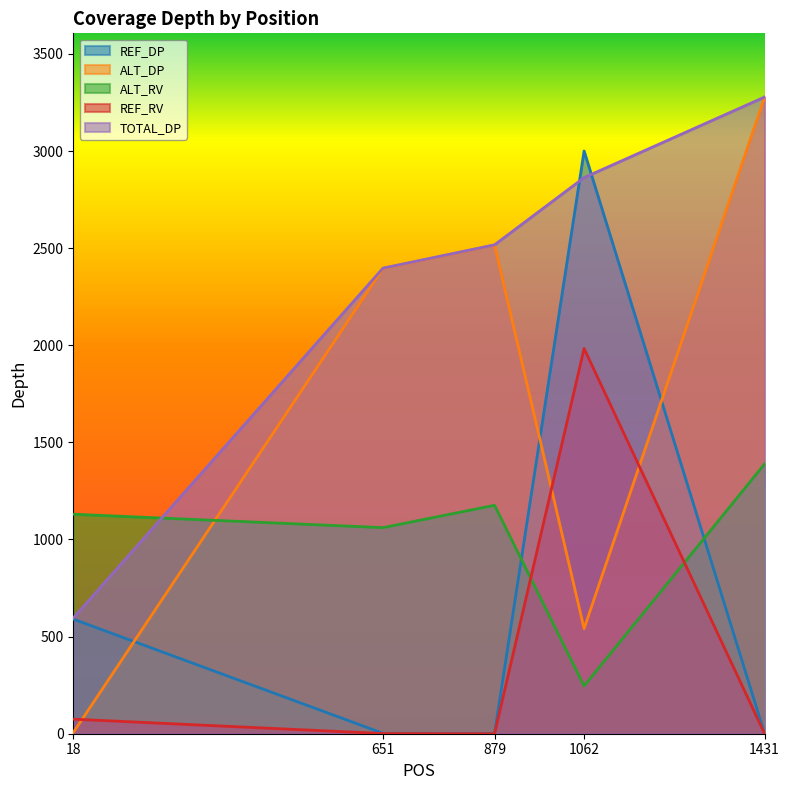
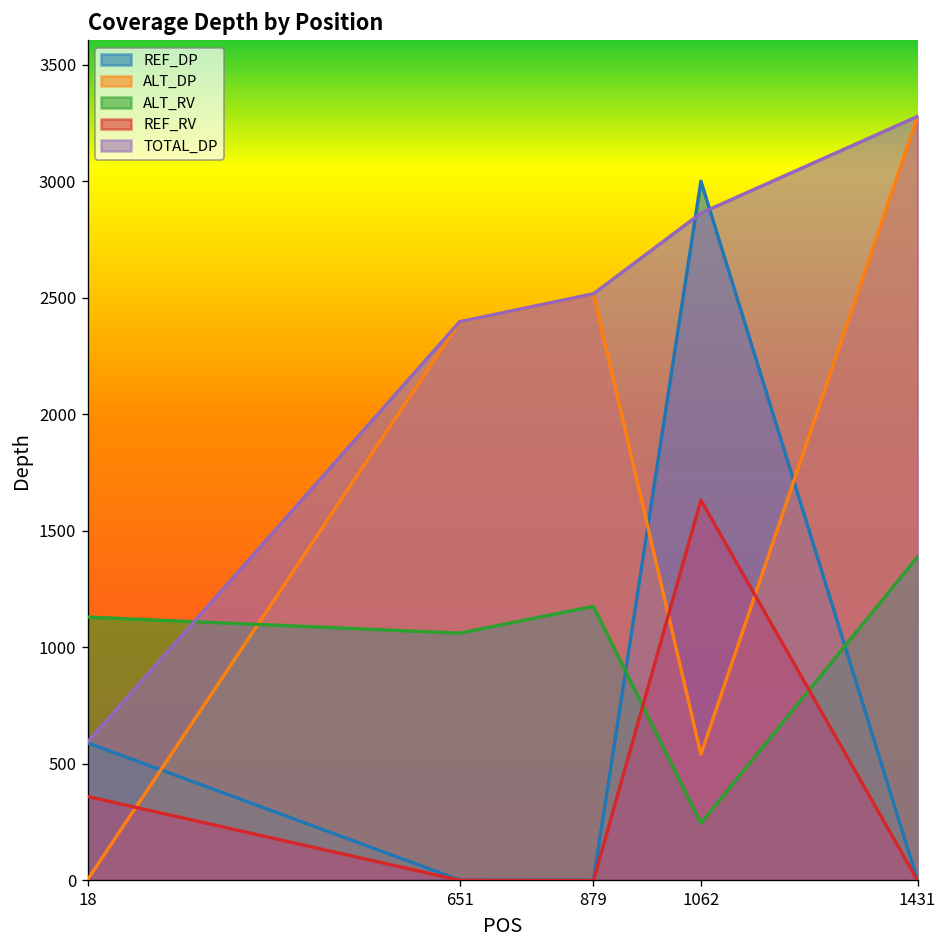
REF_RV, 18: 80 -> 360
REF_RV, 1062: 1980 -> 1630
